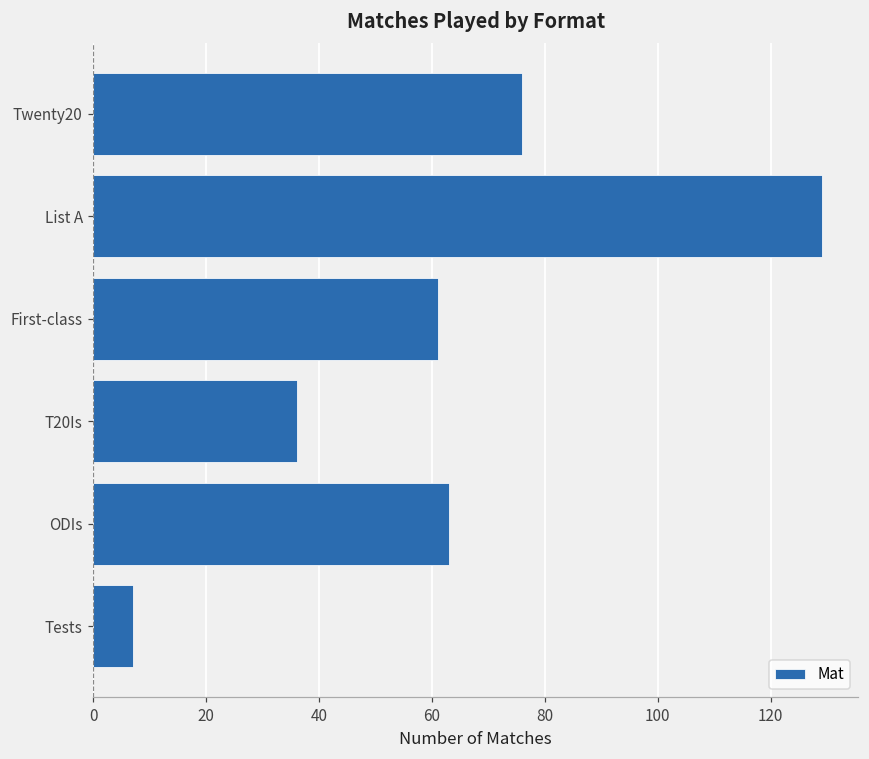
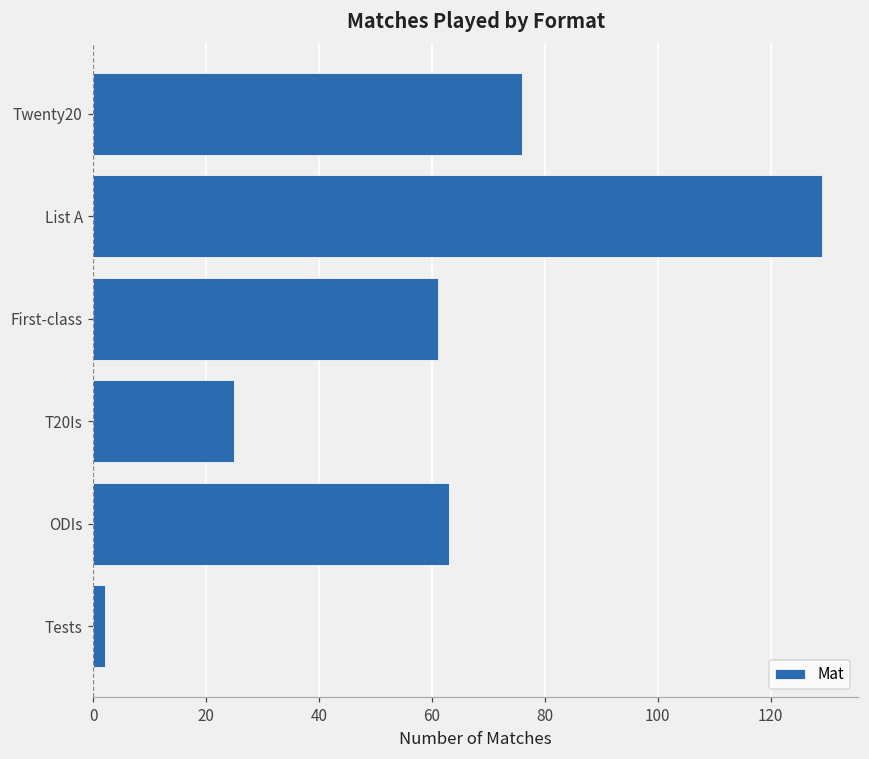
T20Is: 36 -> 25
Tests: 7 -> 2
